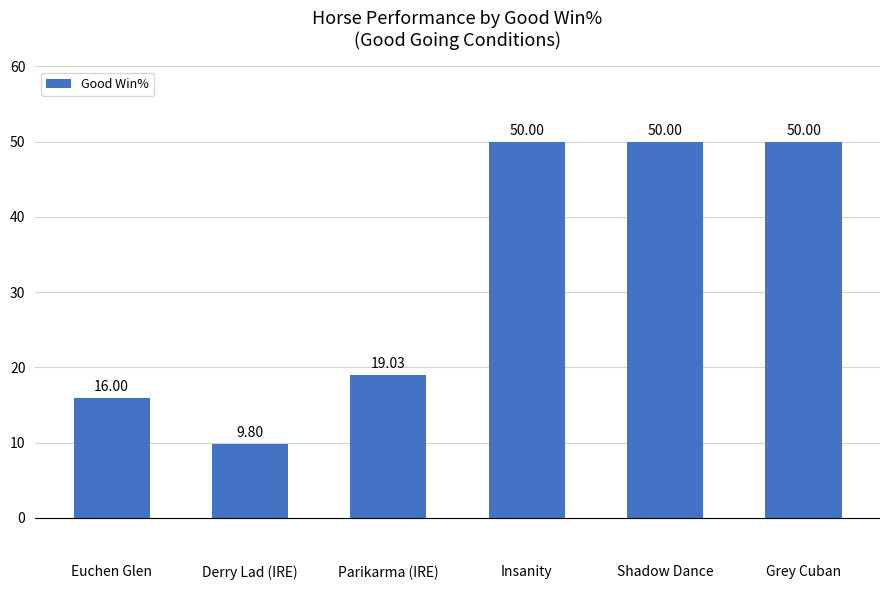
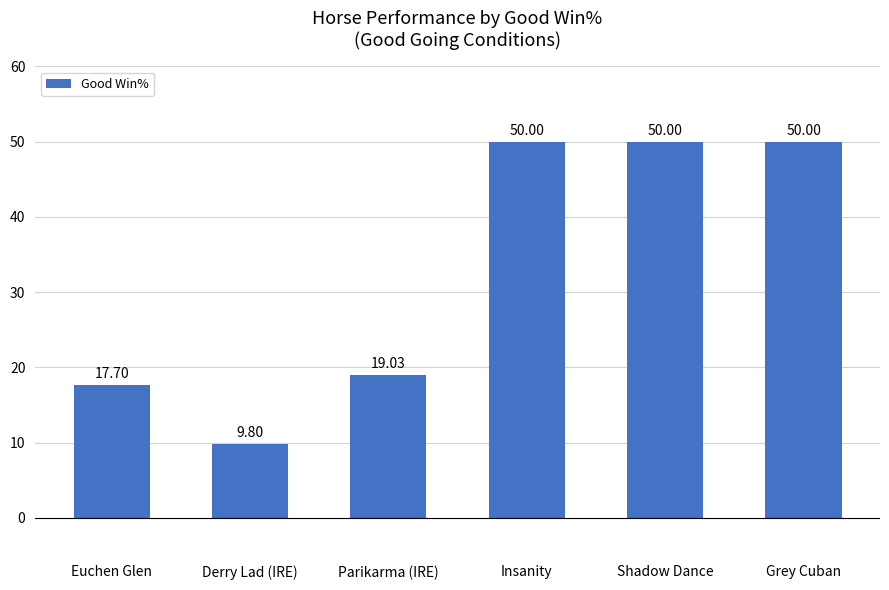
Euchen Glen: 16.00 -> 17.70
